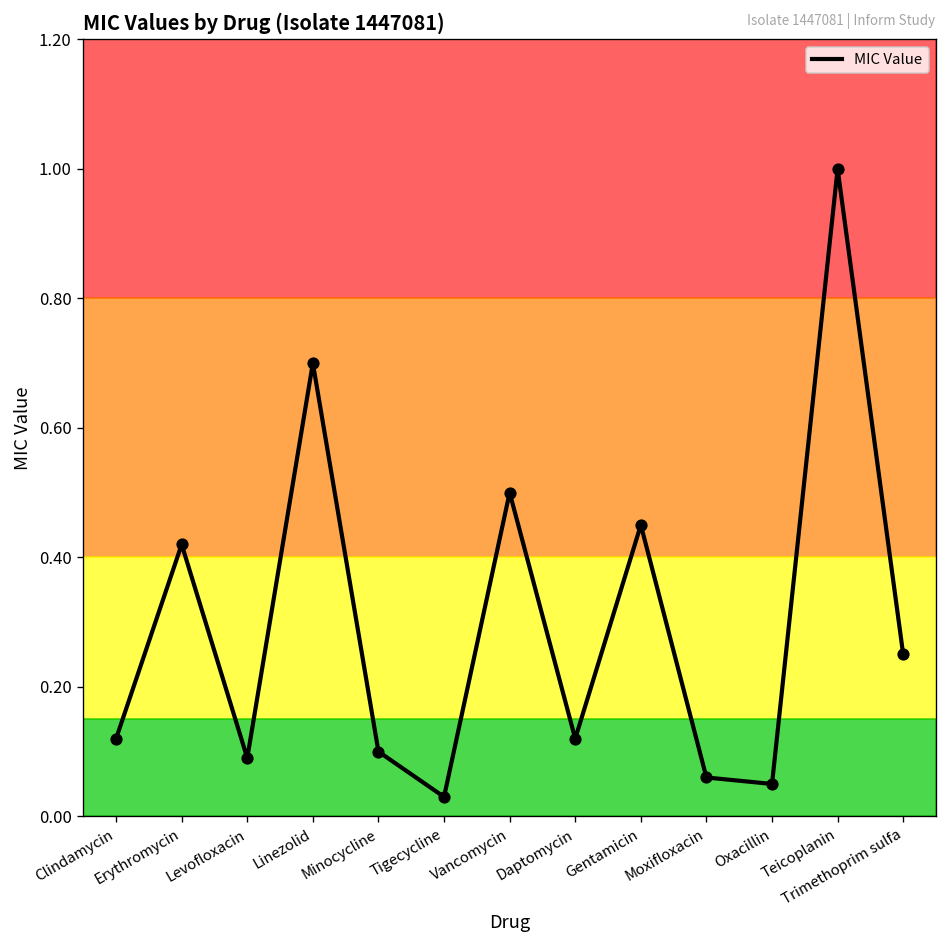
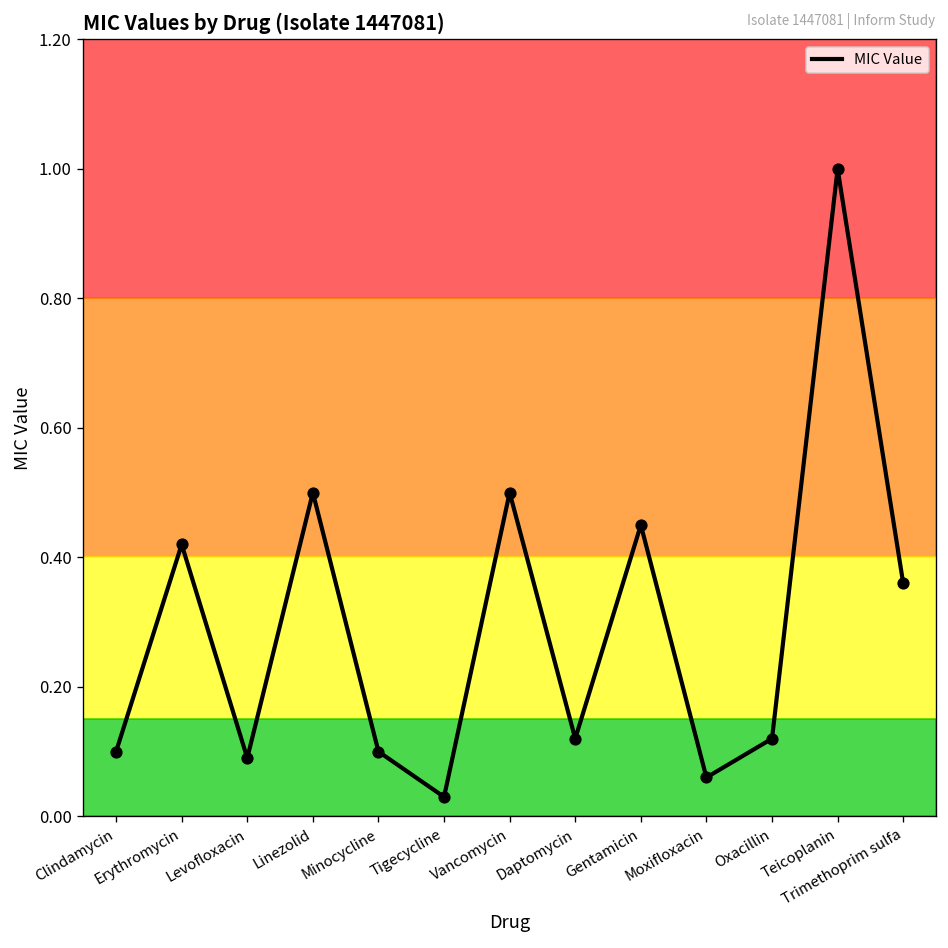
MIC Value, Clindamycin: 0.12 -> 0.10
MIC Value, Linezolid: 0.7 -> 0.5
MIC Value, Oxacillin: 0.05 -> 0.12
MIC Value, Trimethoprim sulfa: 0.25 -> 0.36
